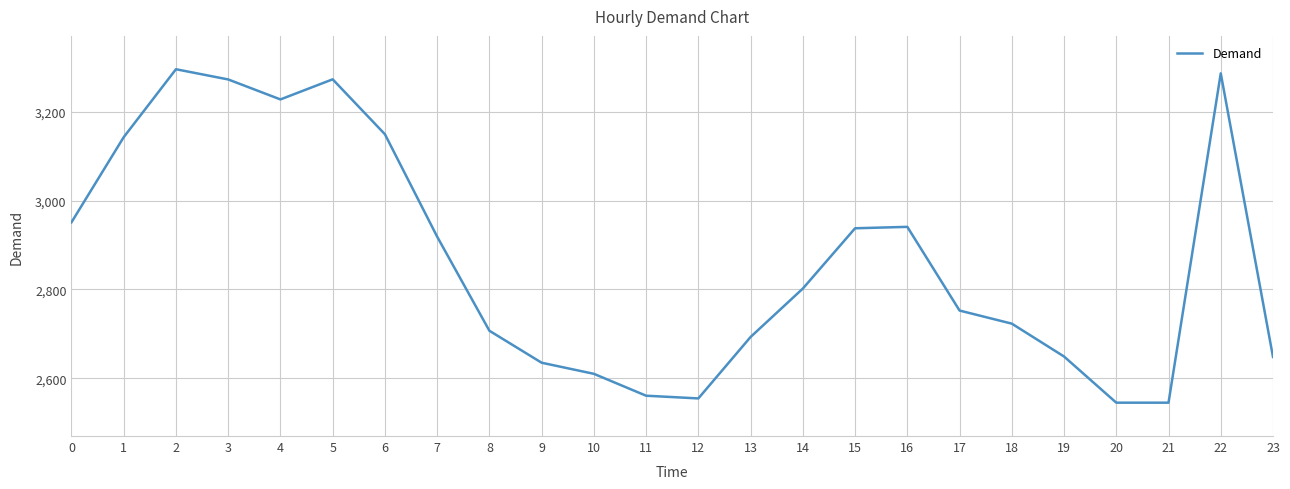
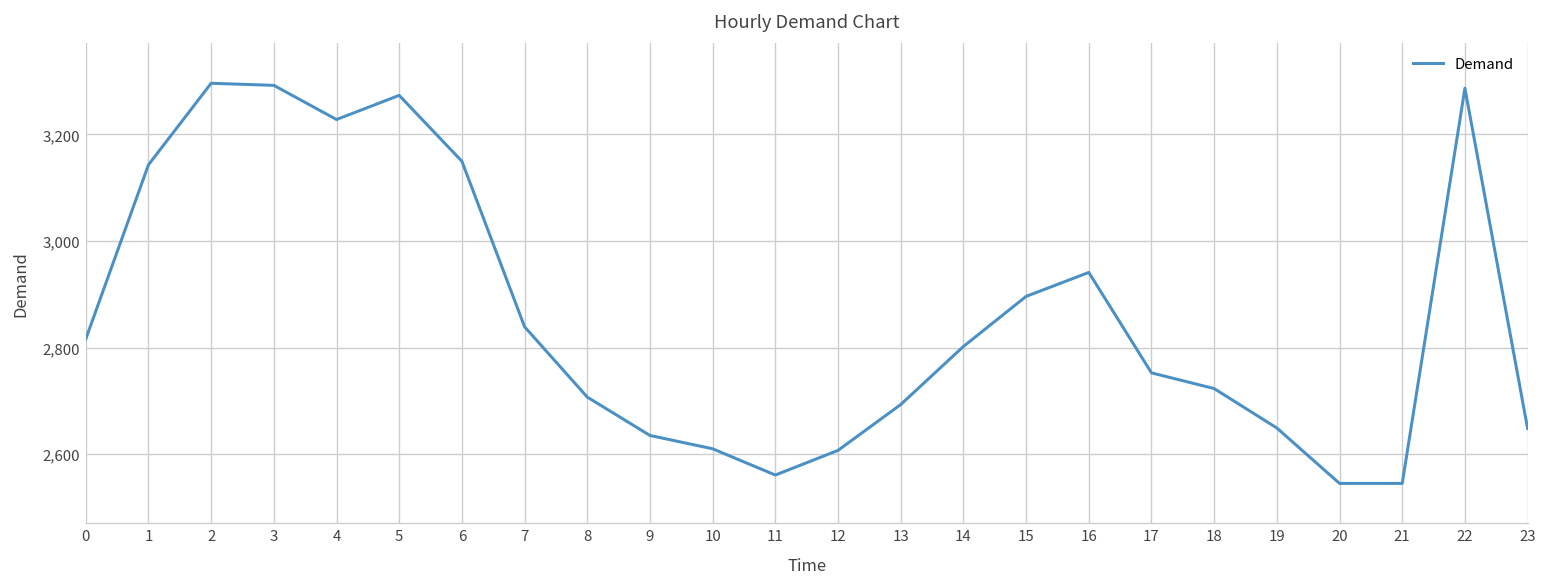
0: 2,950 -> 2,820
3: 3,270 -> 3,290
7: 2,920 -> 2,840
12: 2,550 -> 2,610
15: 2,940 -> 2,900
